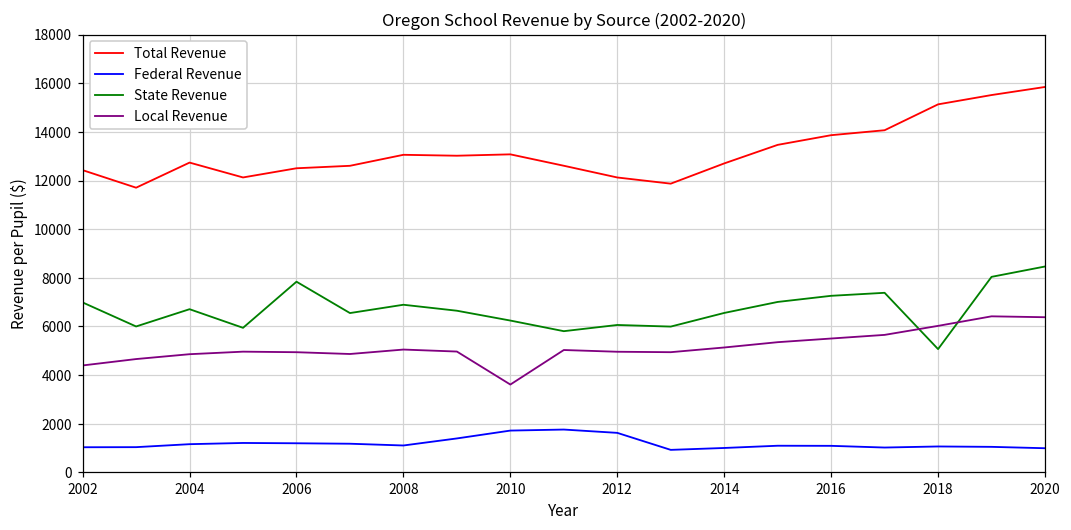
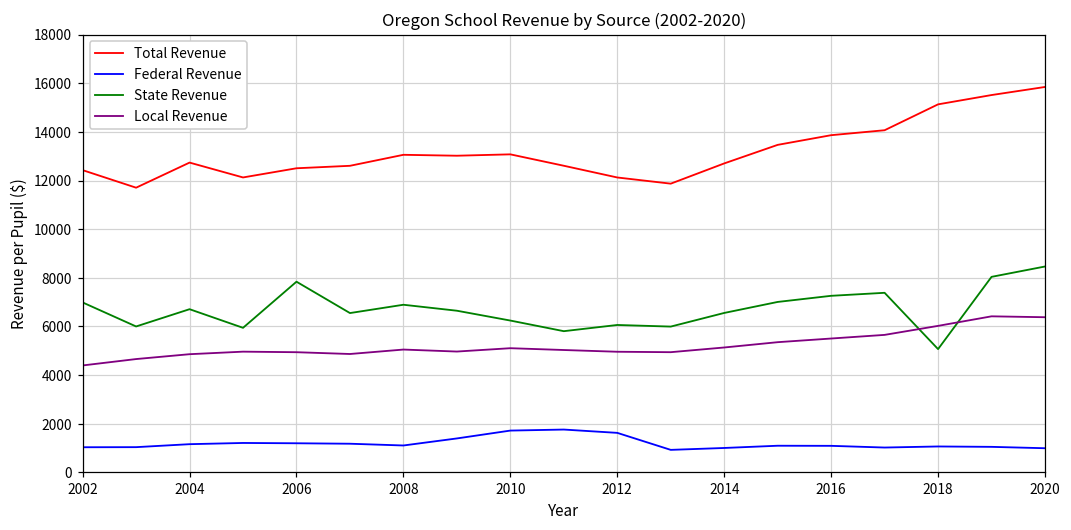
Local Revenue, 2010: 3600 -> 5100
